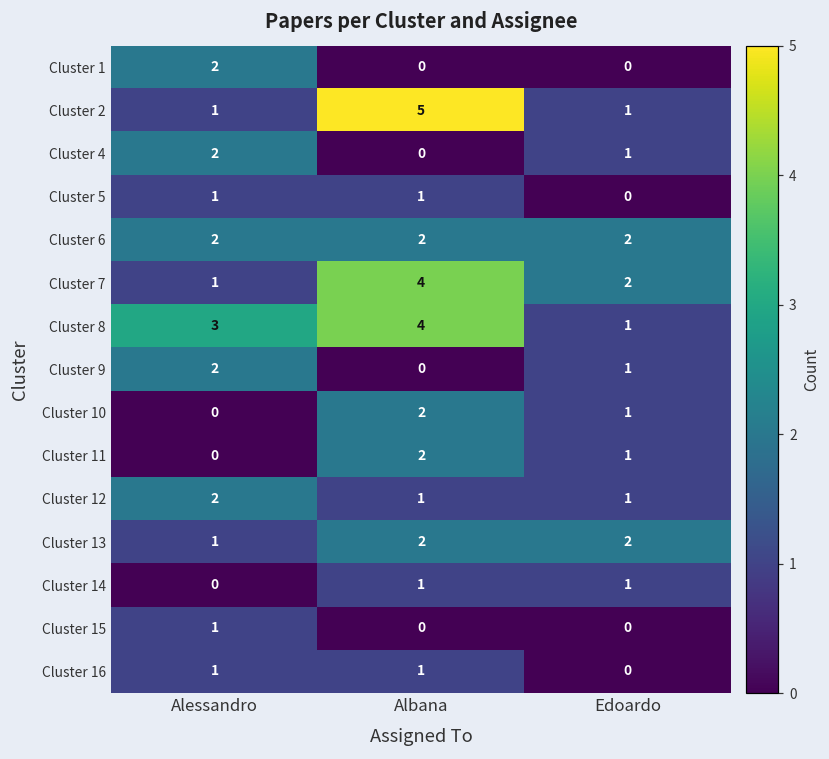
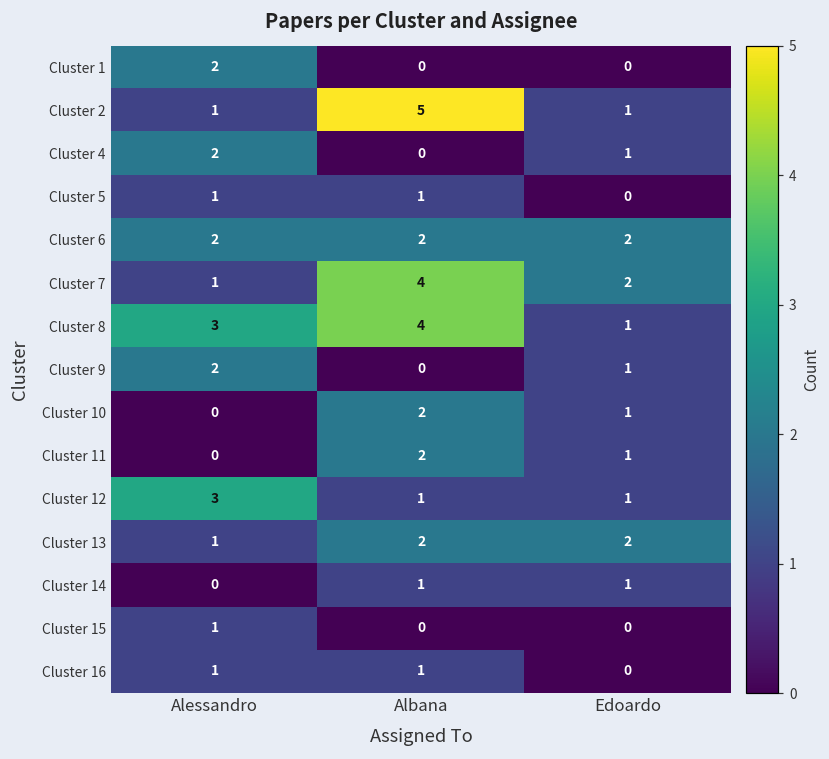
Cluster 12, Alessandro: 2 -> 3
